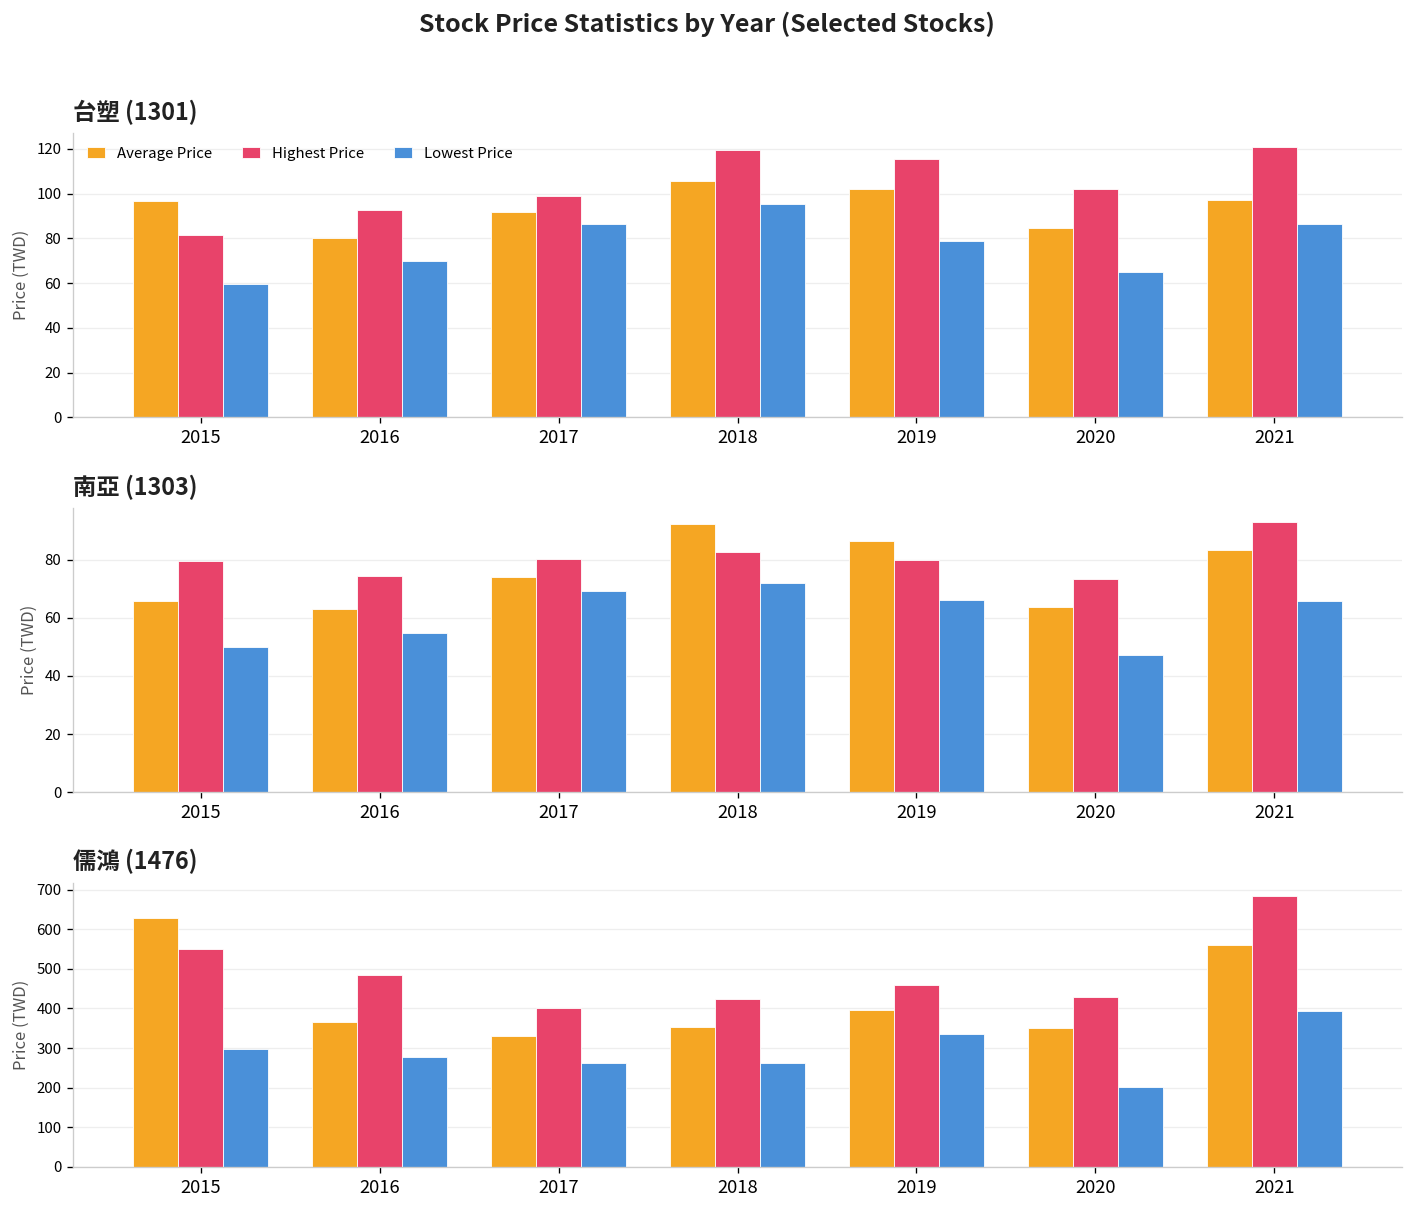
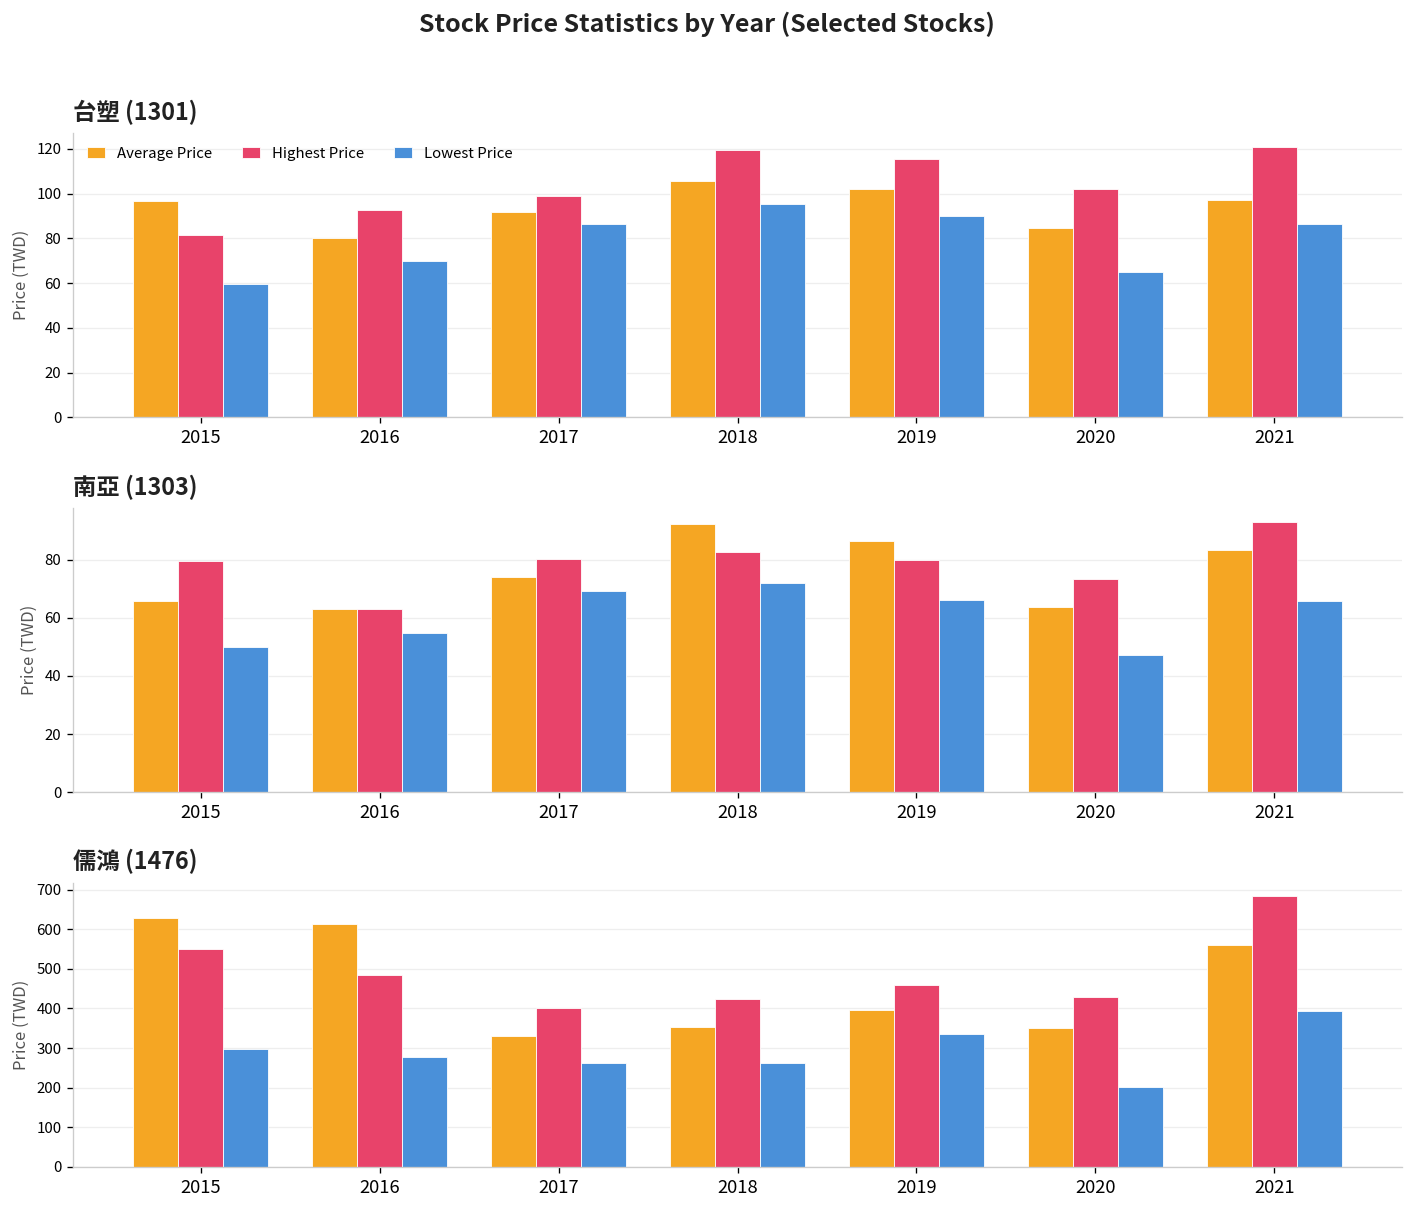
台塑 (1301), Lowest Price, 2019: 79 -> 90
南亞 (1303), Highest Price, 2016: 75 -> 63
儒鴻 (1476), Average Price, 2016: 360 -> 610
